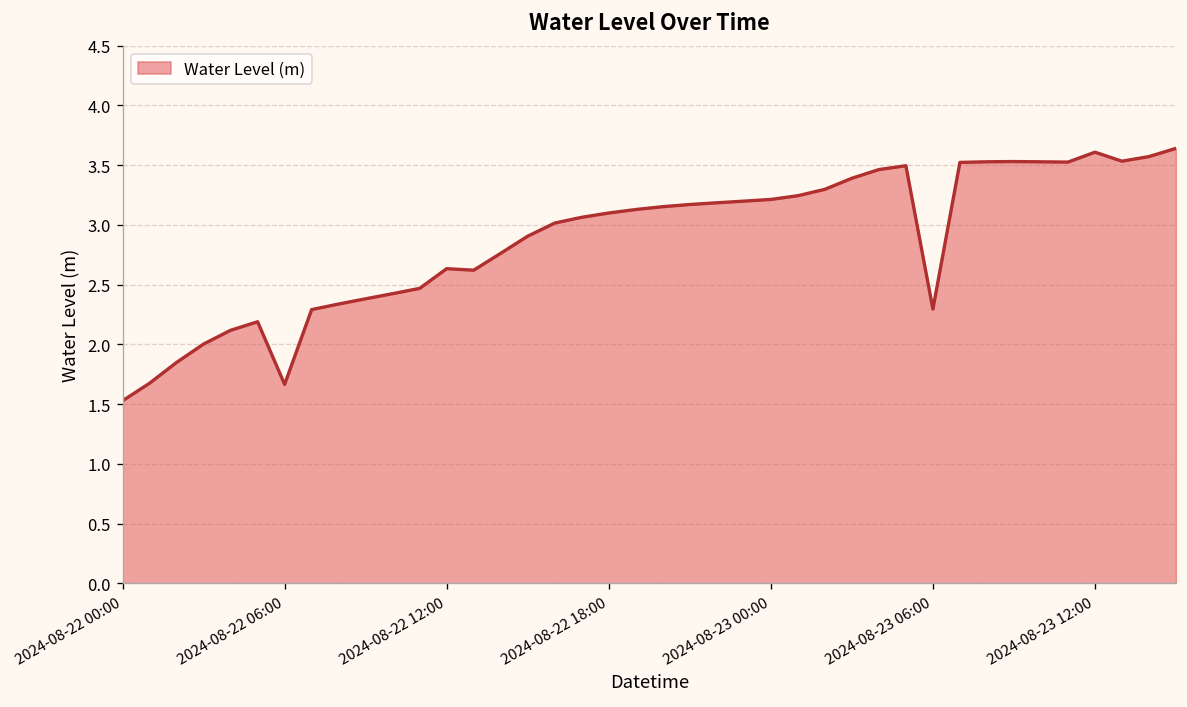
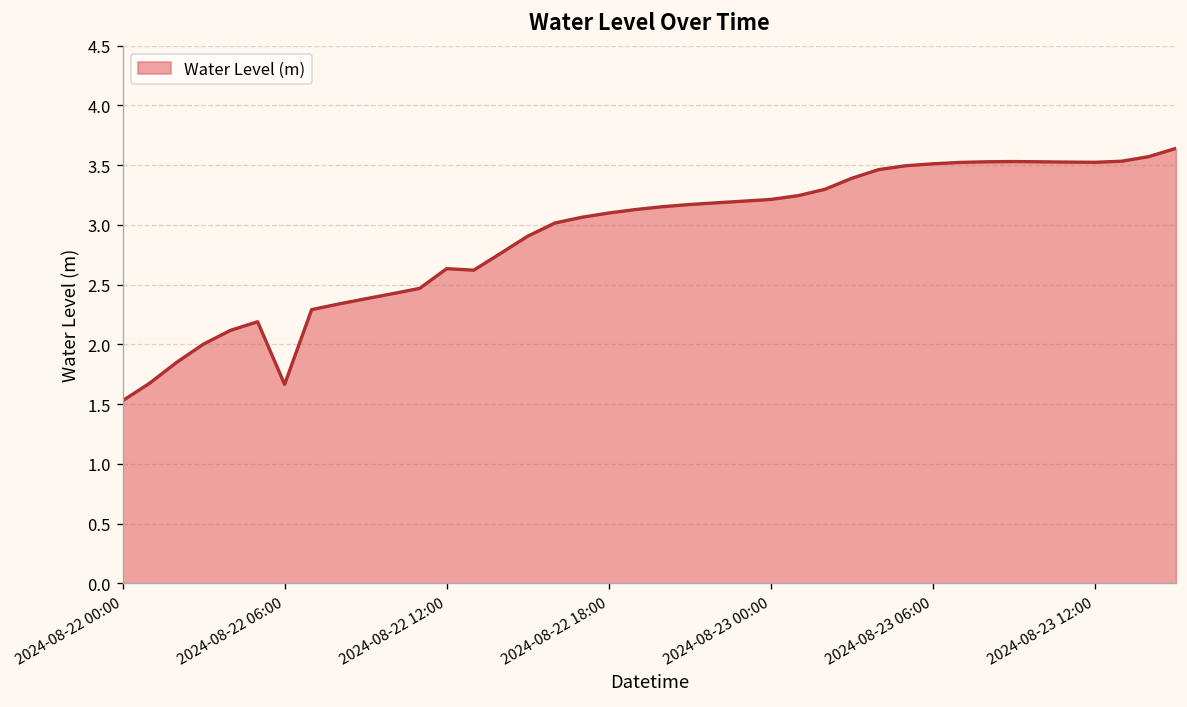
2024-08-23 06:00: 2.3 -> 3.5
2024-08-23 12:00: 3.6 -> 3.5
